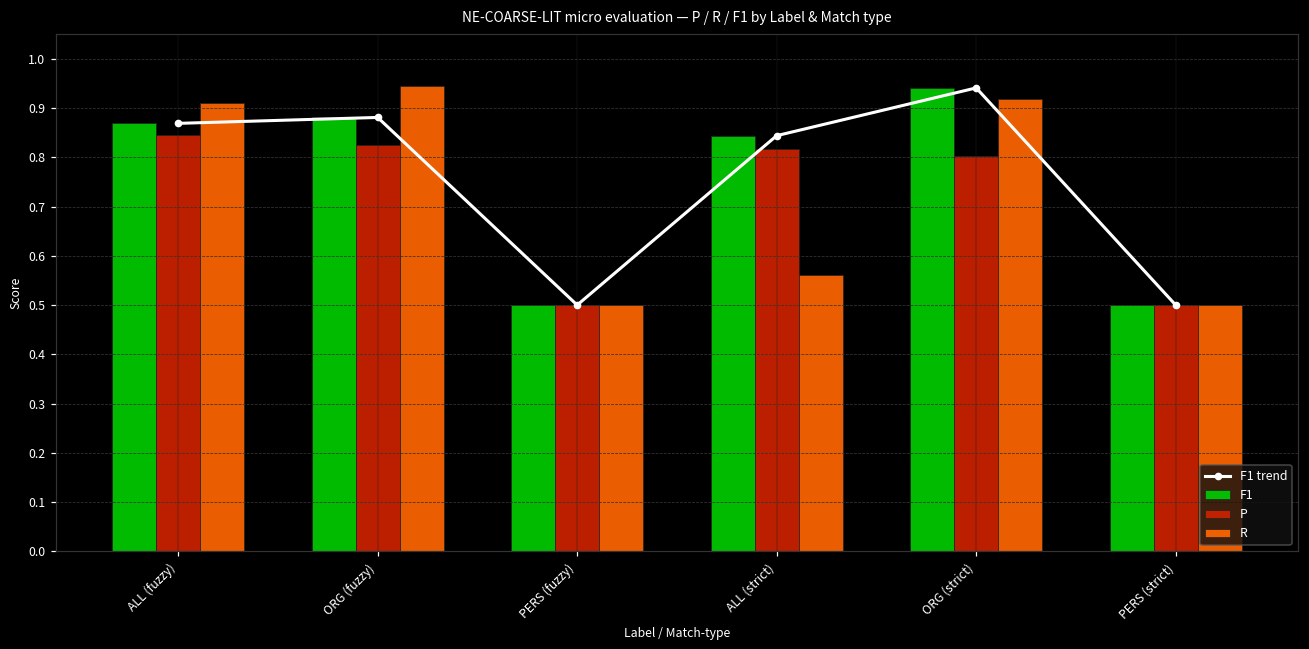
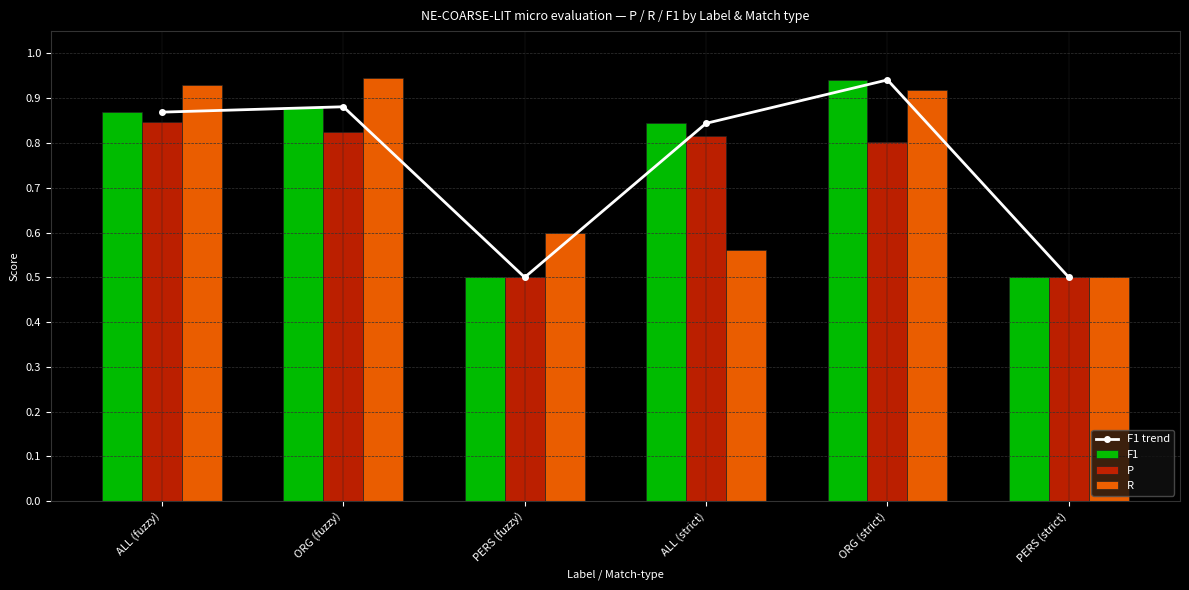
R, ALL (fuzzy): 0.91 -> 0.93
R, PERS (fuzzy): 0.5 -> 0.6
